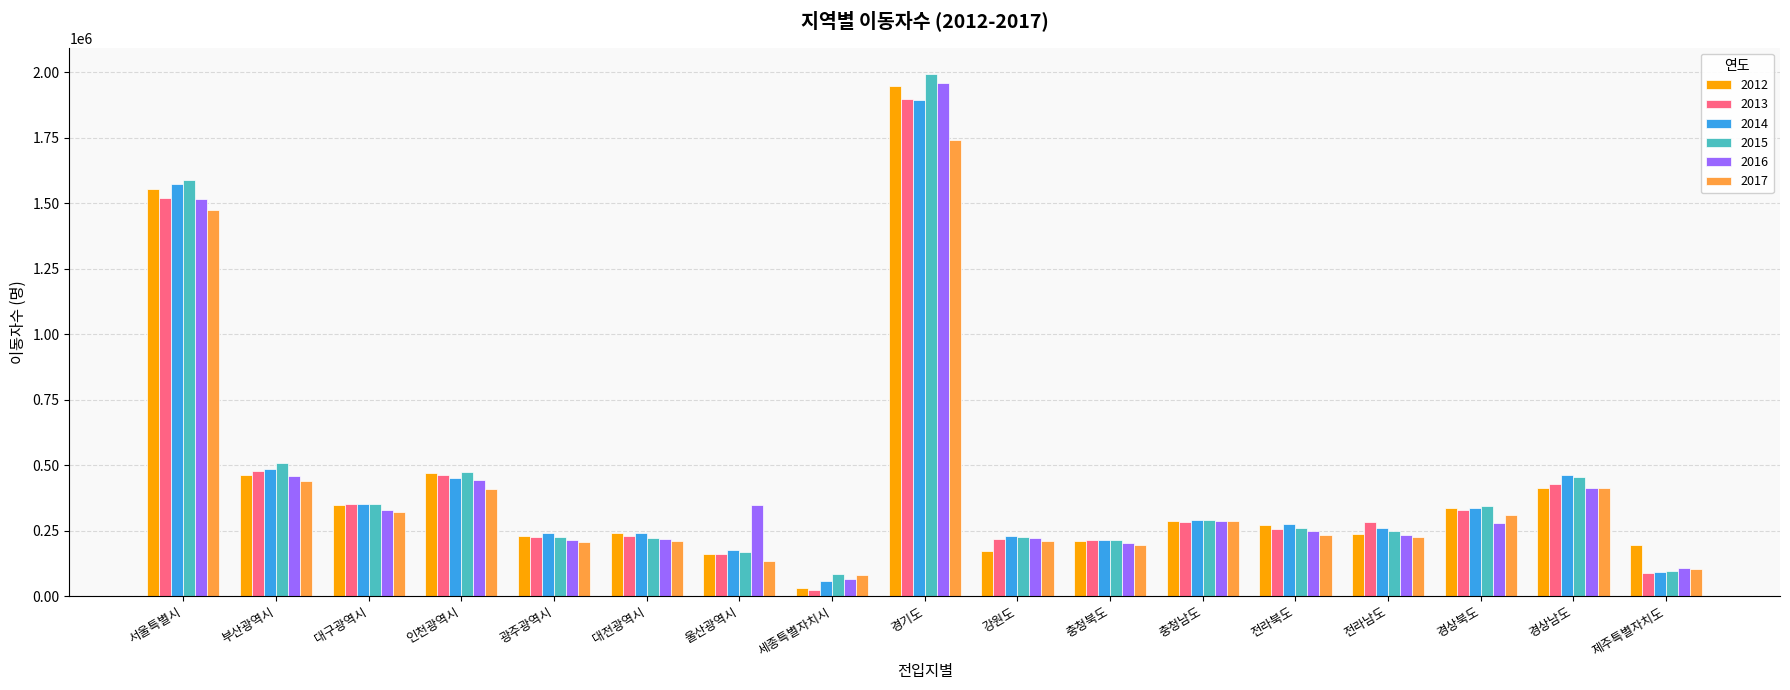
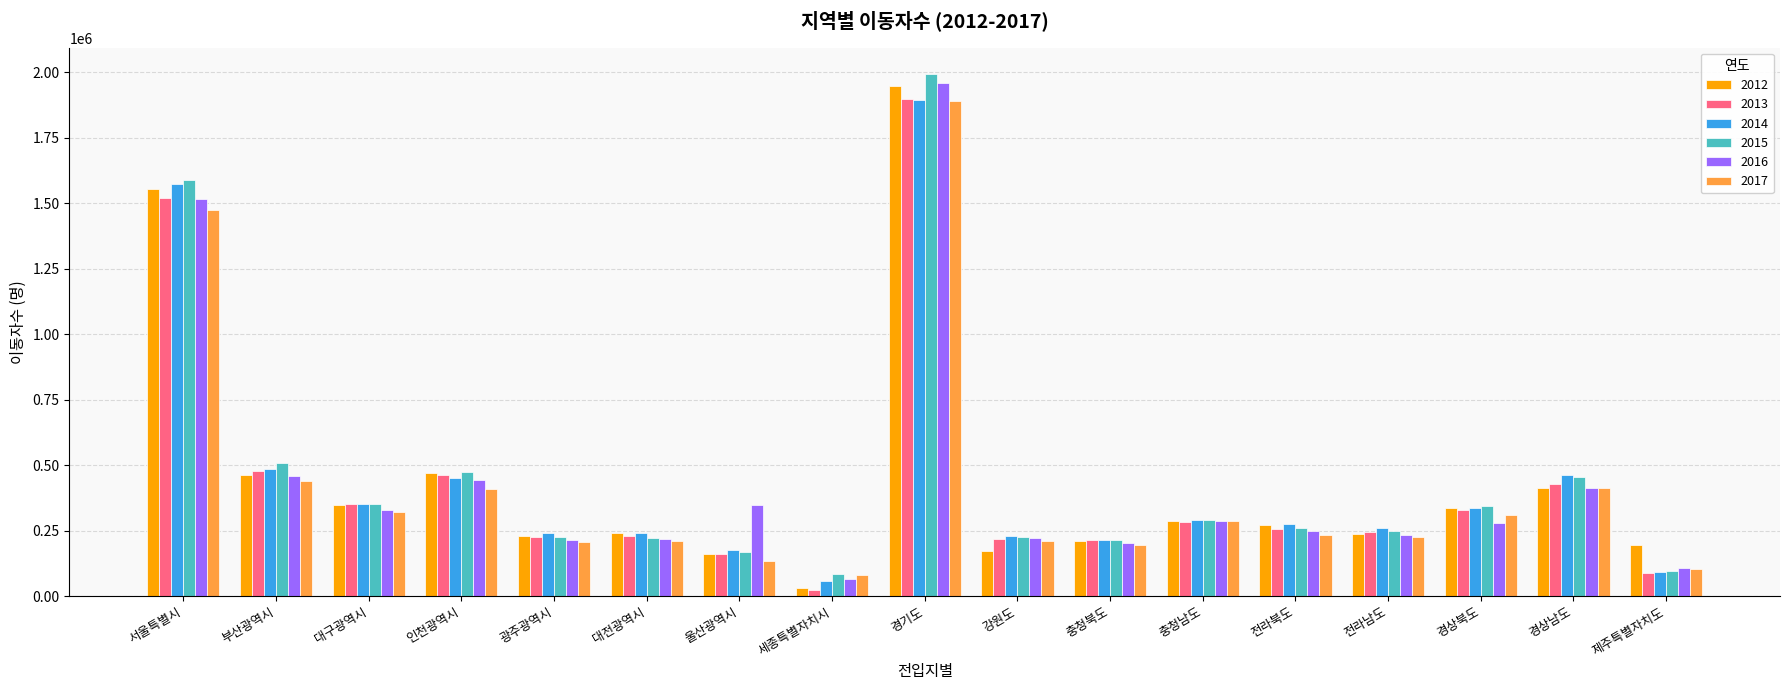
2017, 경기도: 1740000 -> 1890000
2013, 전라남도: 280000 -> 240000
